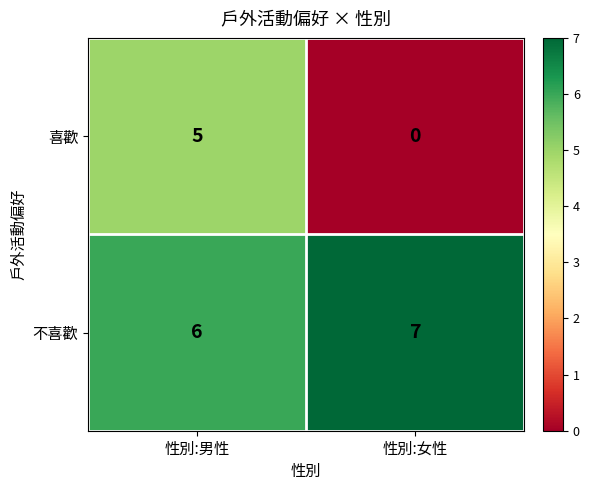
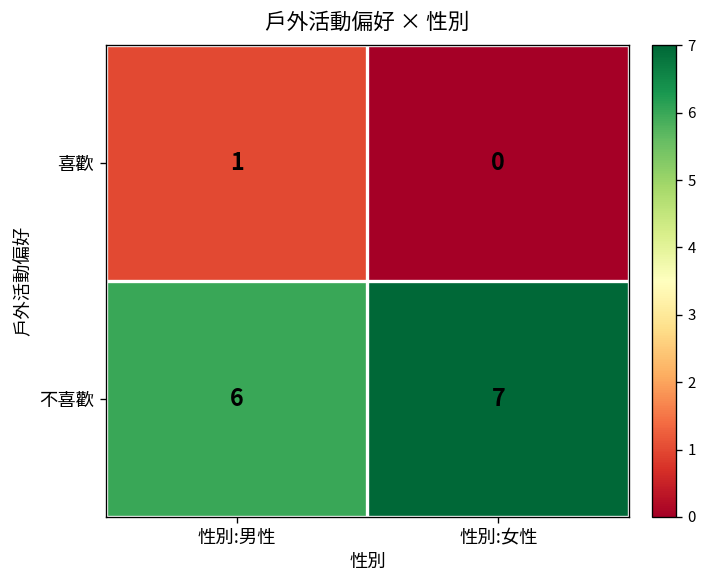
喜歡, 性別:男性: 5 -> 1
